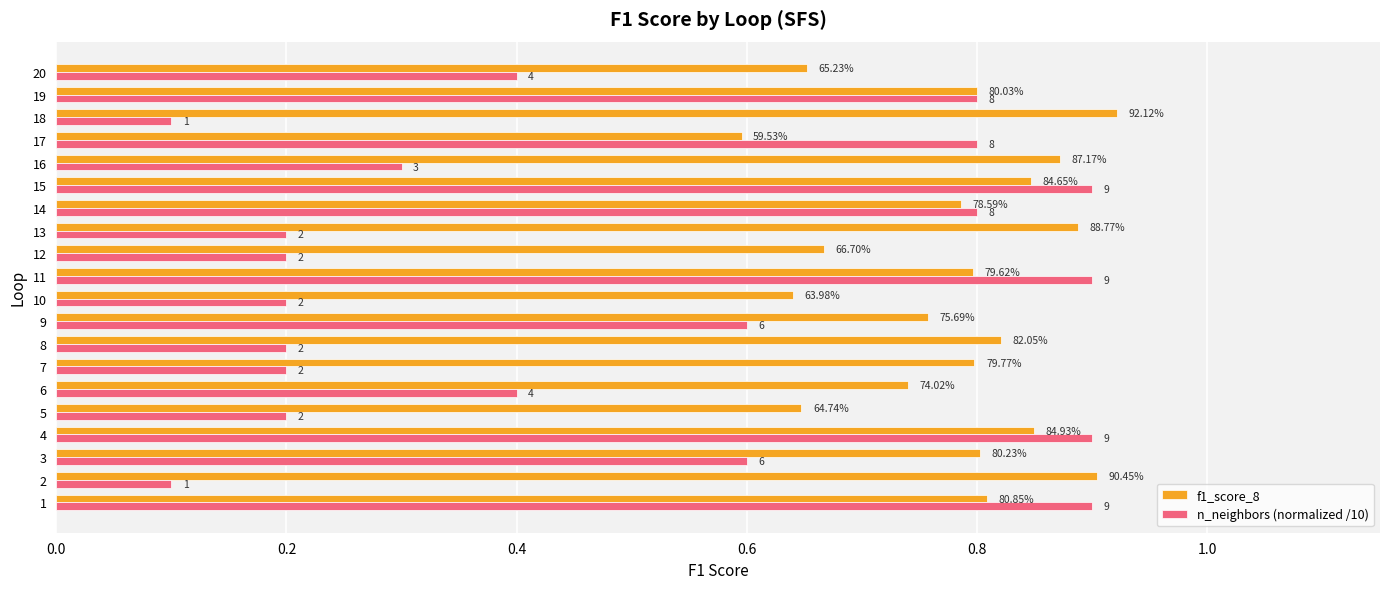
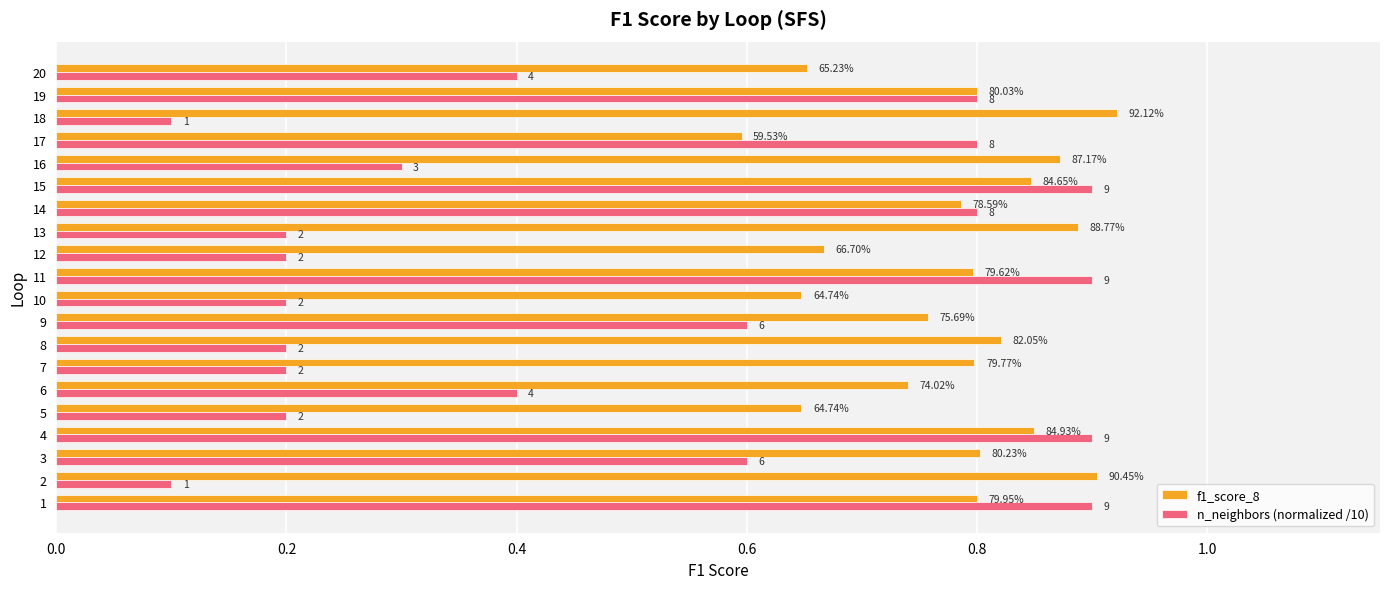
f1_score_8, 10: 63.98% -> 64.74%
f1_score_8, 1: 80.85% -> 79.95%
